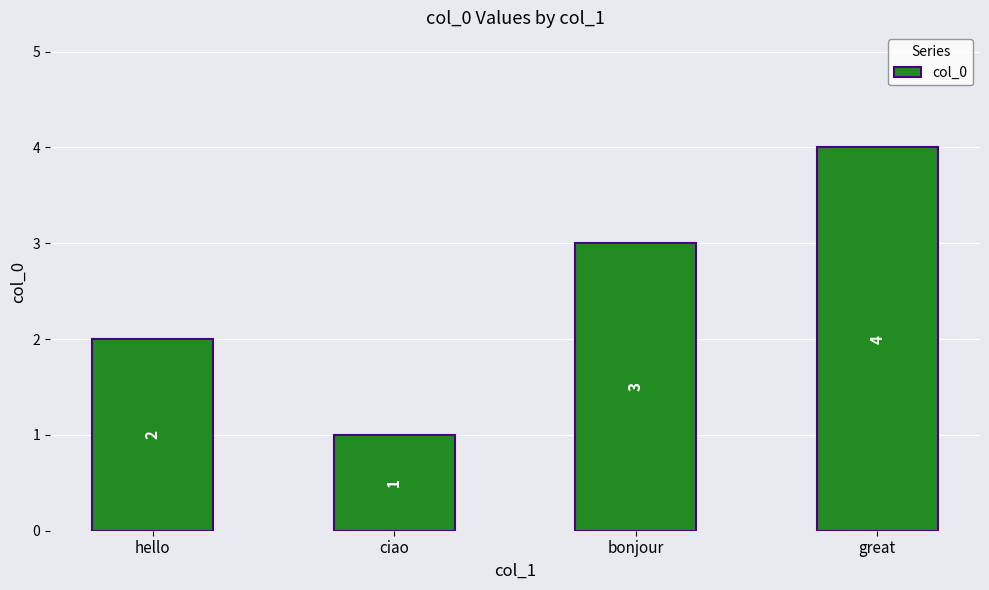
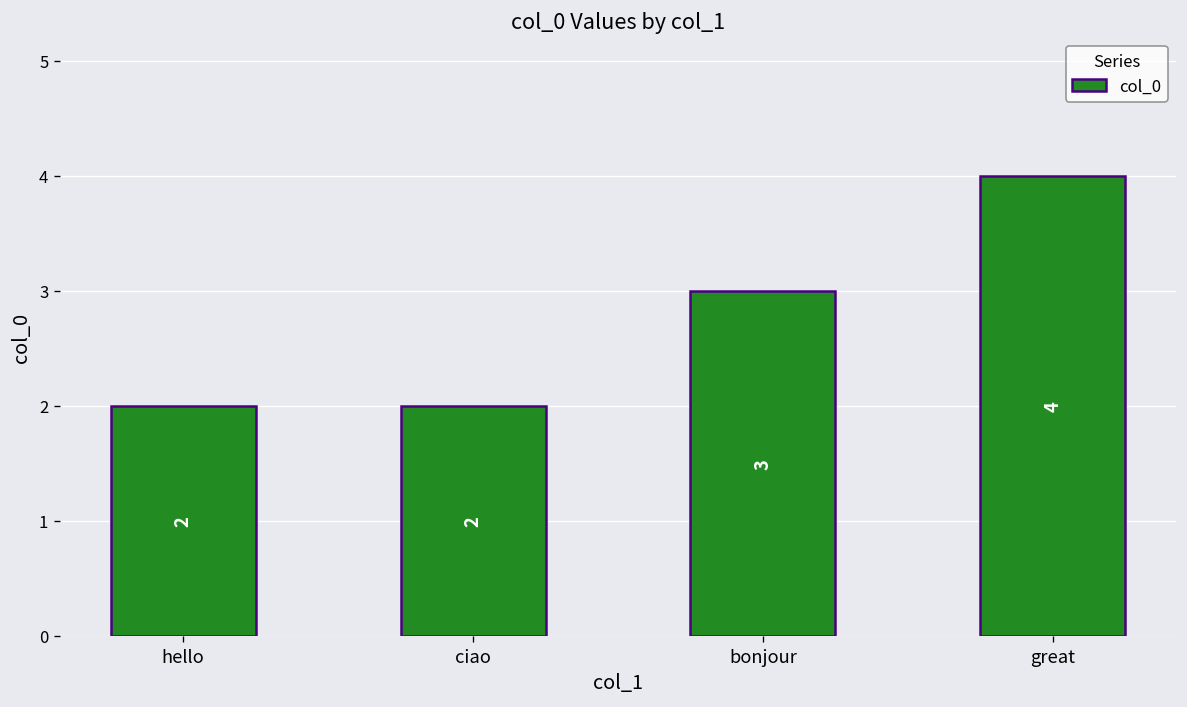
ciao: 1 -> 2
